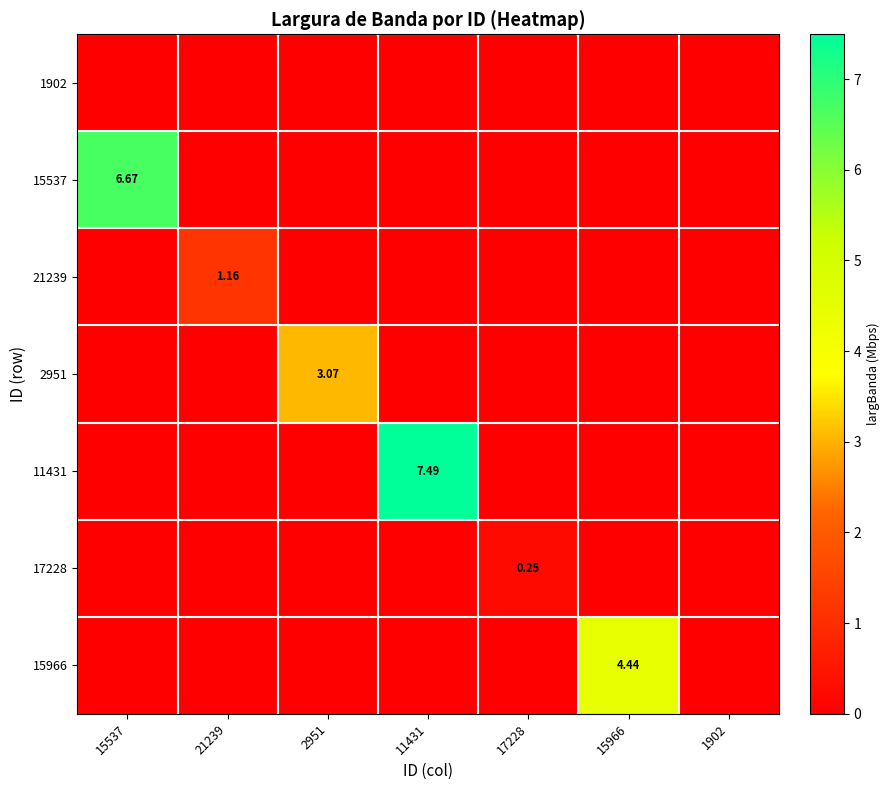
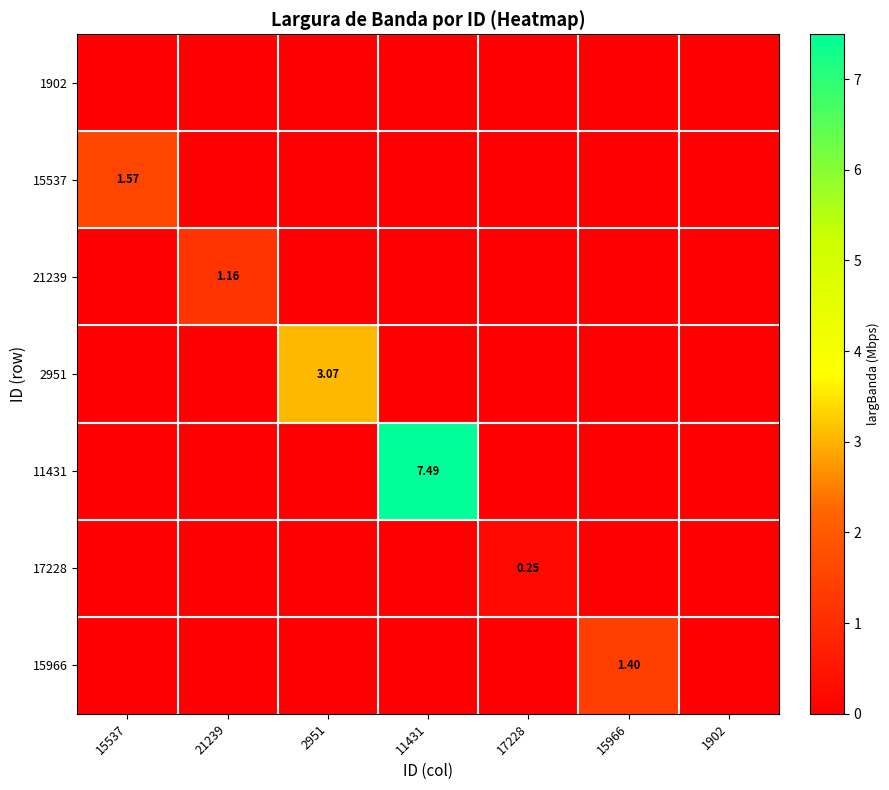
15537, 15537: 6.67 -> 1.57
15966, 15966: 4.44 -> 1.40
